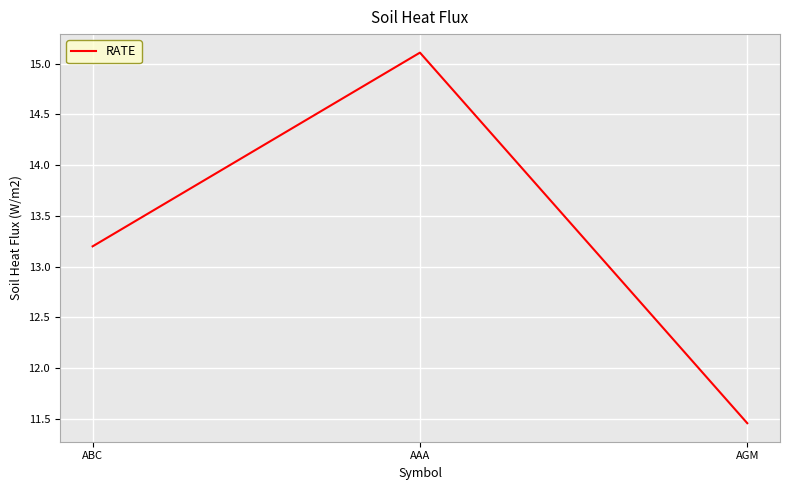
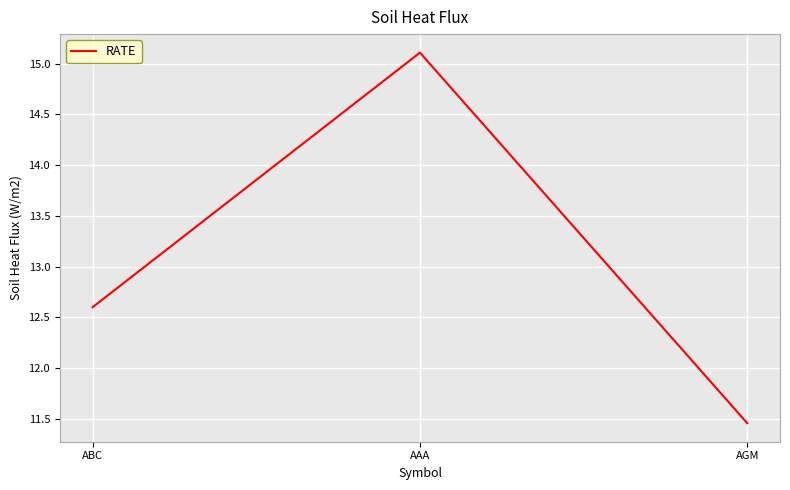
ABC: 13.2 -> 12.6
